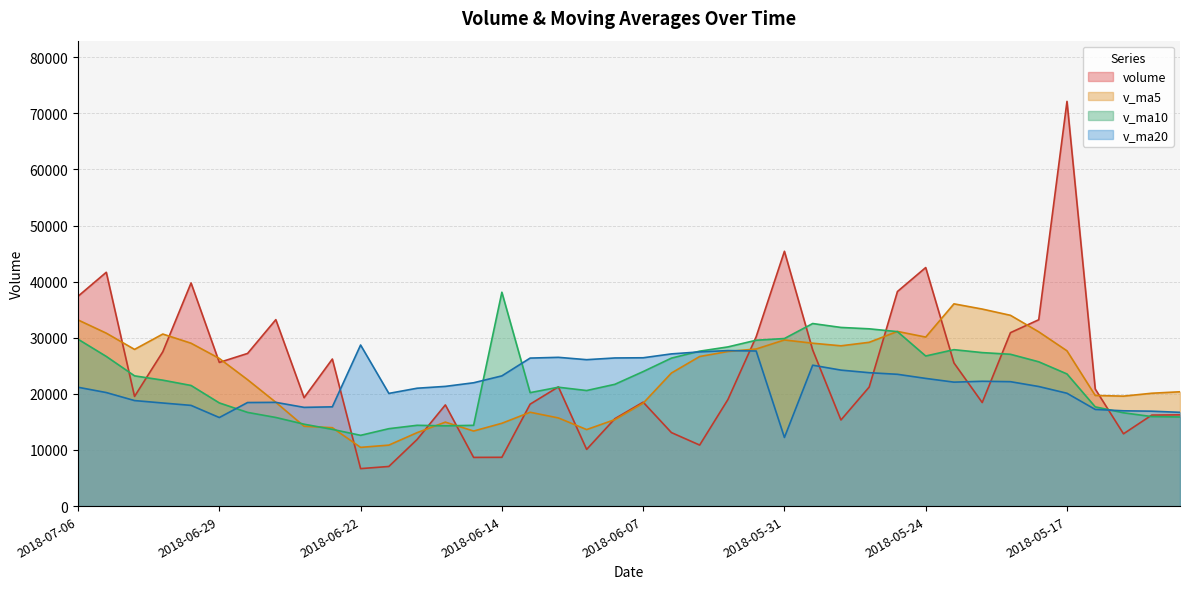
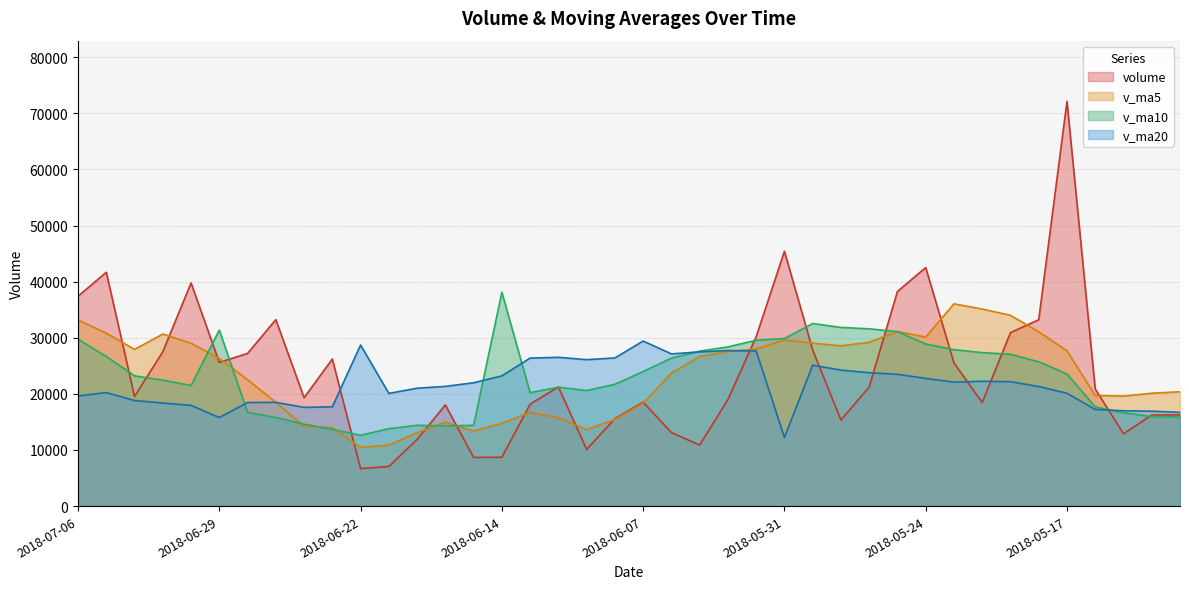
v_ma20, 2018-07-06: 21000 -> 20000
v_ma10, 2018-06-29: 18000 -> 31000
v_ma20, 2018-06-07: 26000 -> 29000
v_ma10, 2018-05-24: 27000 -> 29000
